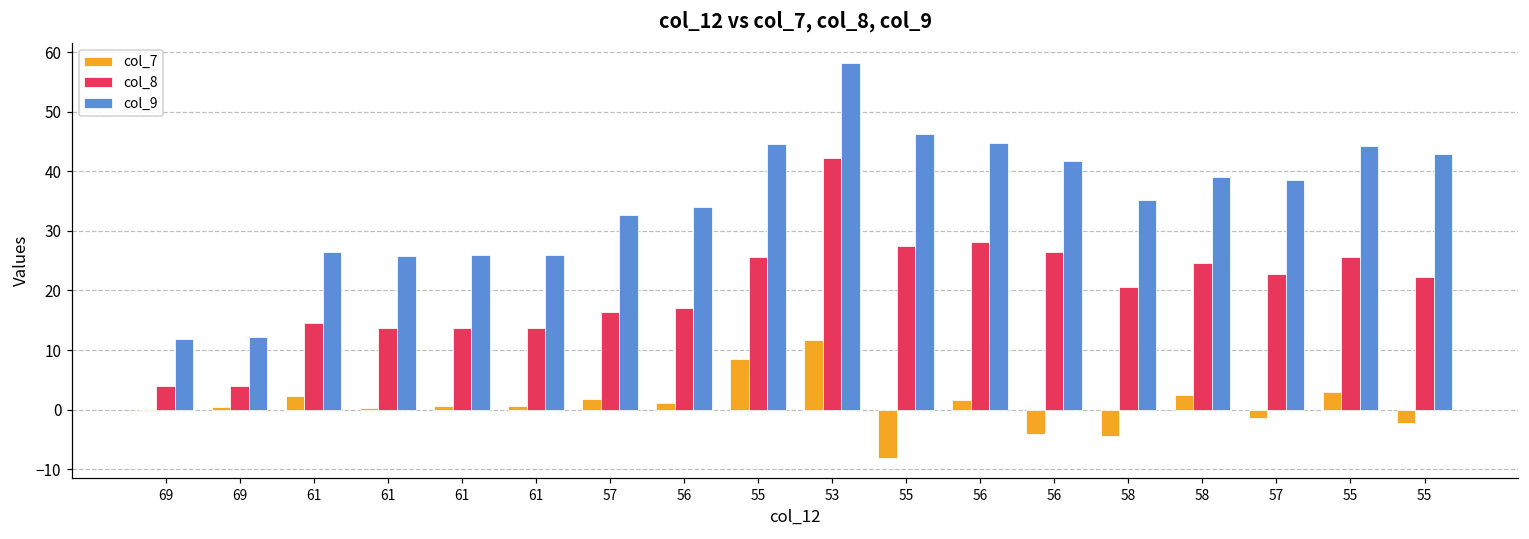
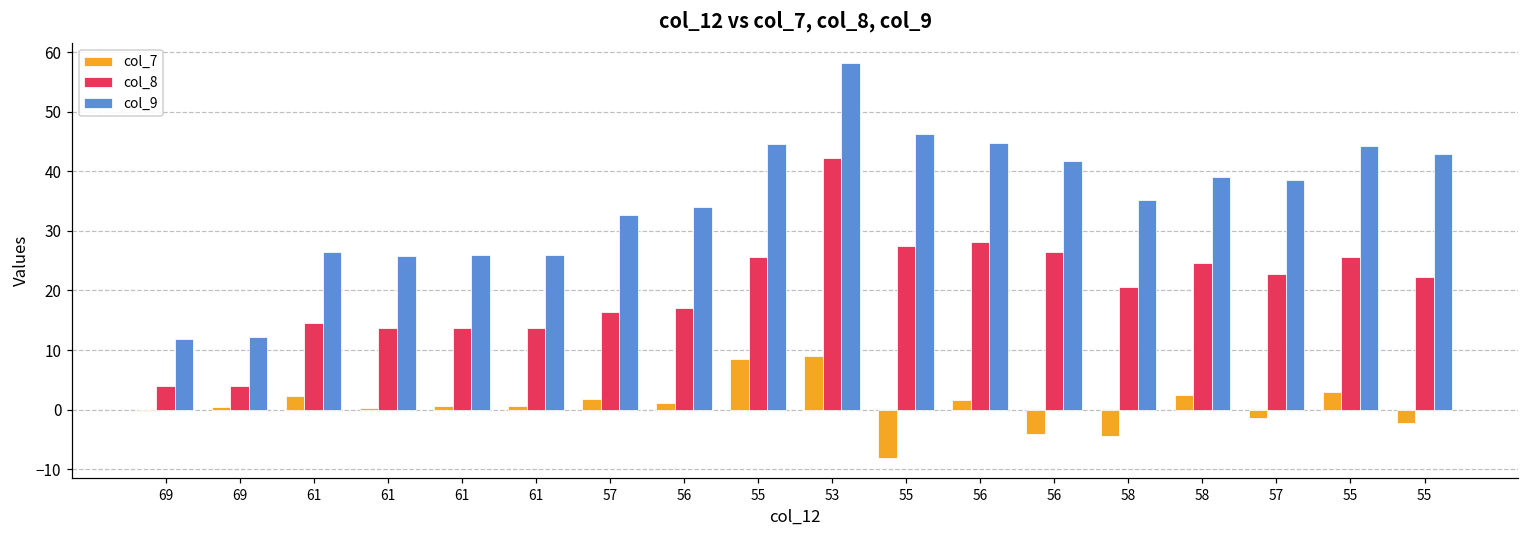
col_7, 53: 12 -> 9
